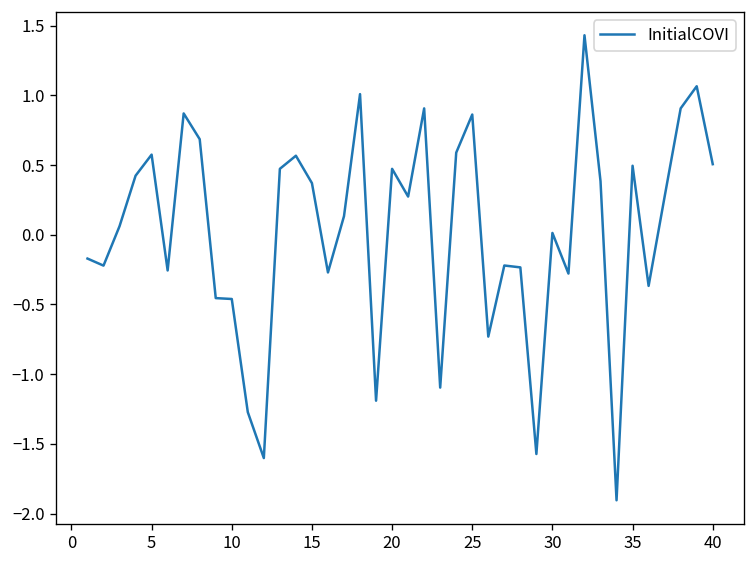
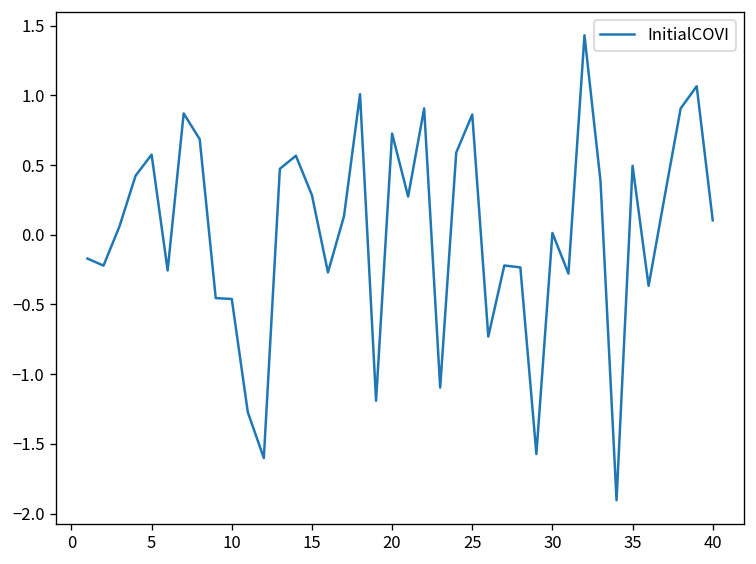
15: 0.37 -> 0.28
20: 0.47 -> 0.73
40: 0.51 -> 0.10
